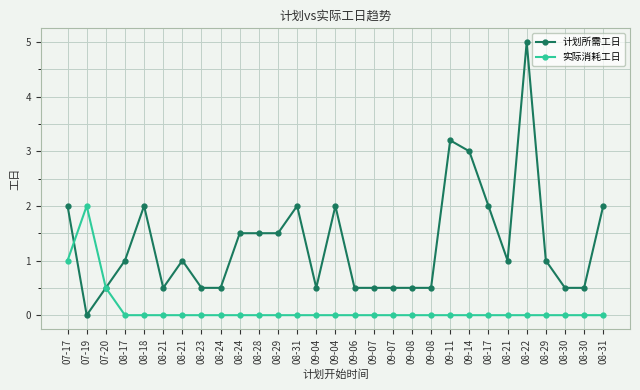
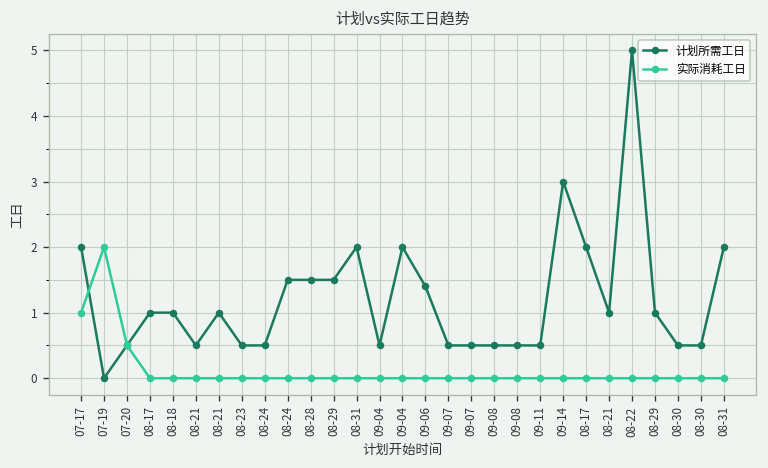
计划所需工日, 08-18: 2 -> 1
计划所需工日, 09-06: 0.5 -> 1.4
计划所需工日, 09-11: 3.2 -> 0.5
